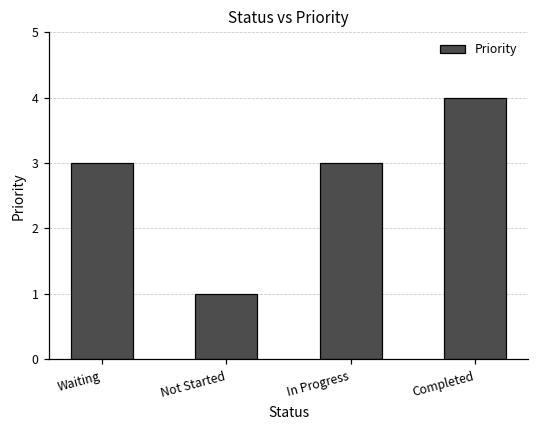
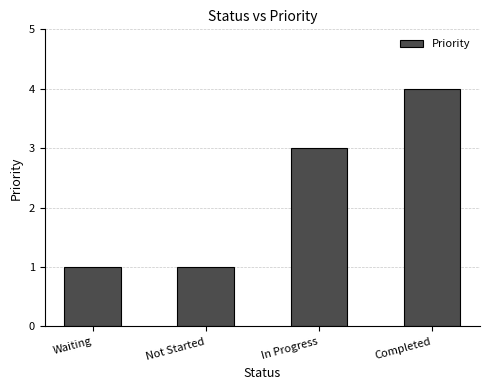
Waiting: 3 -> 1
